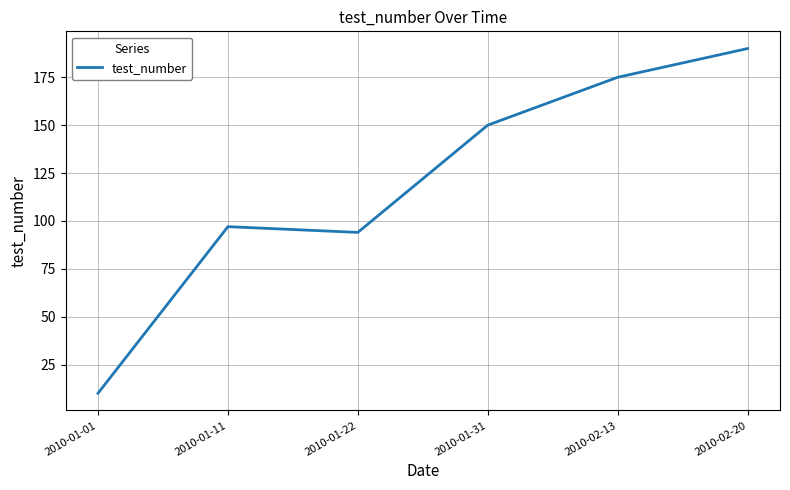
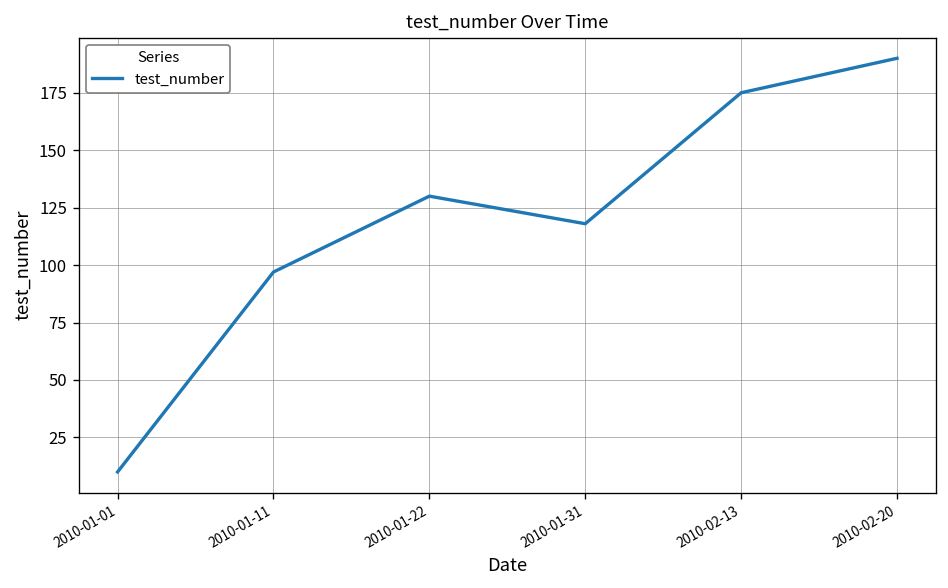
2010-01-22: 94 -> 130
2010-01-31: 150 -> 118
